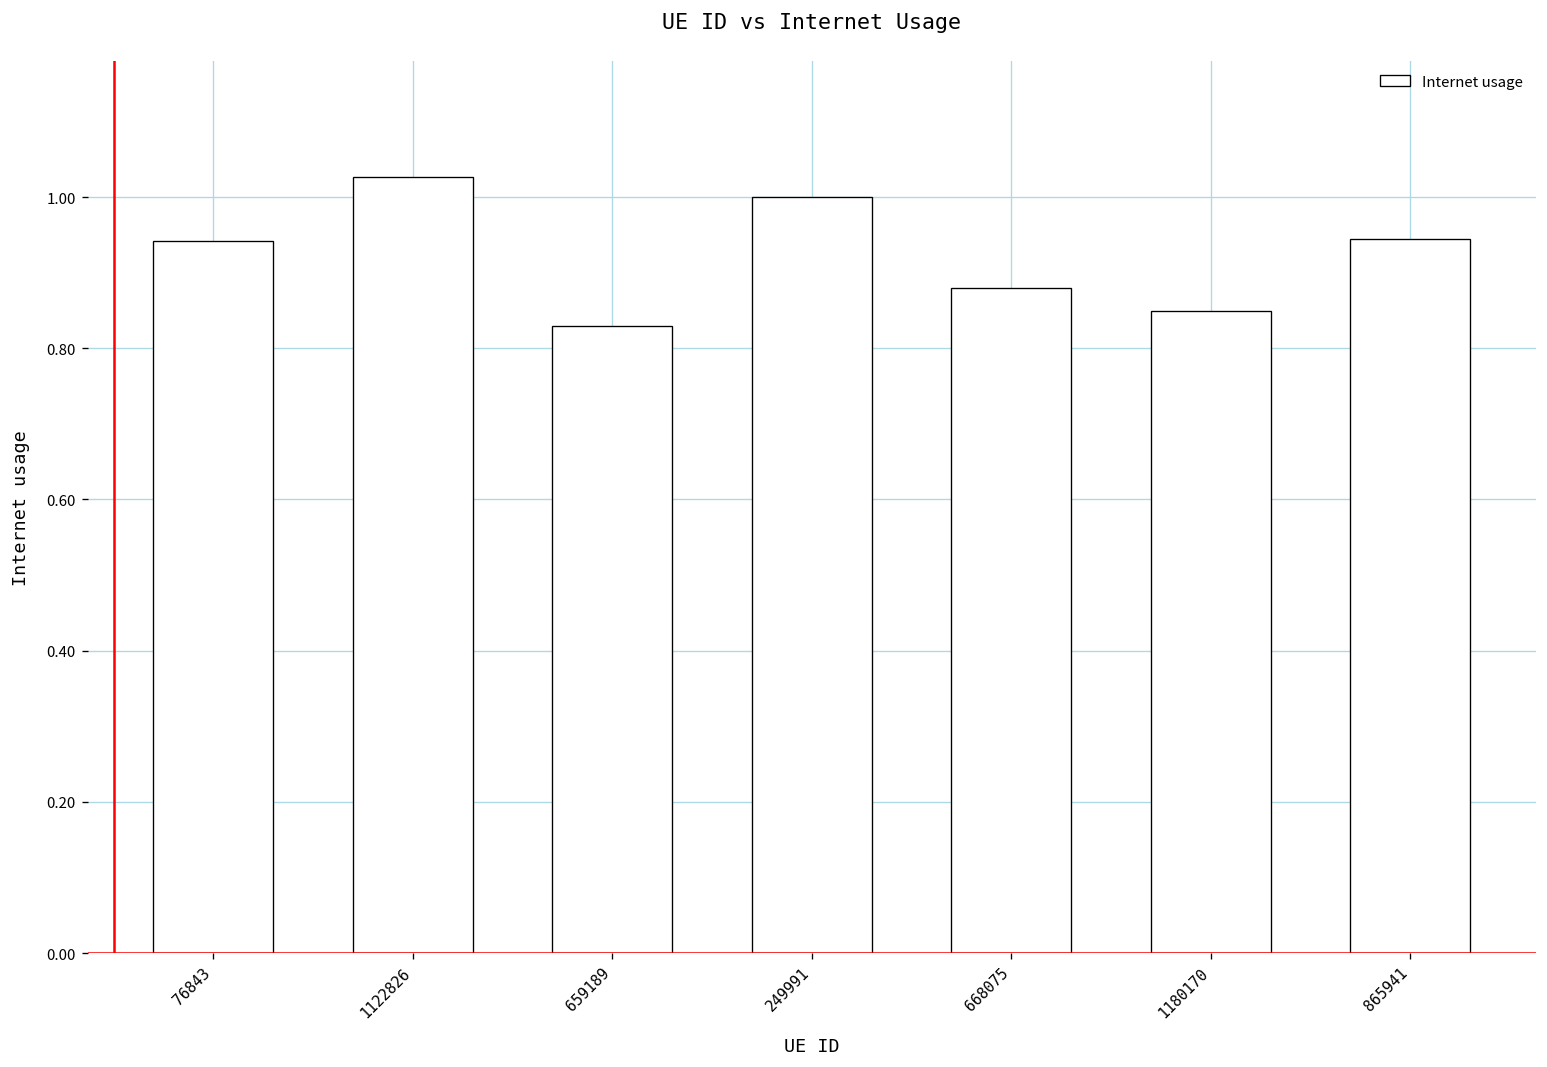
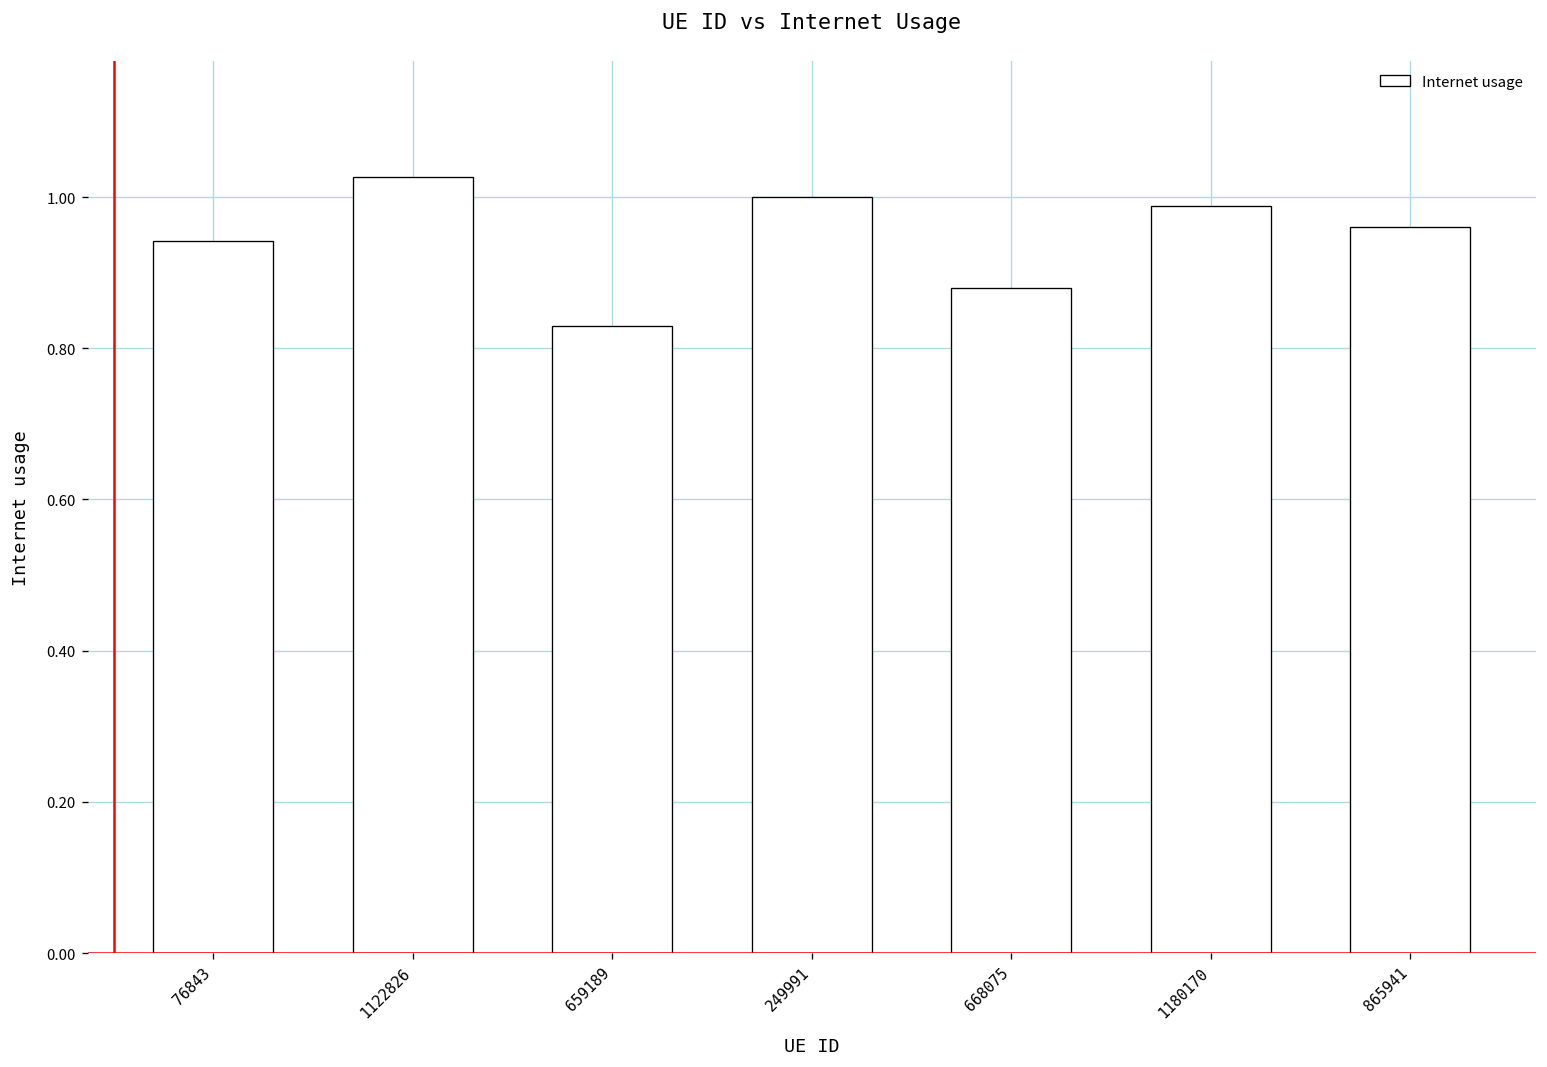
1180170: 0.85 -> 0.99
865941: 0.94 -> 0.96
